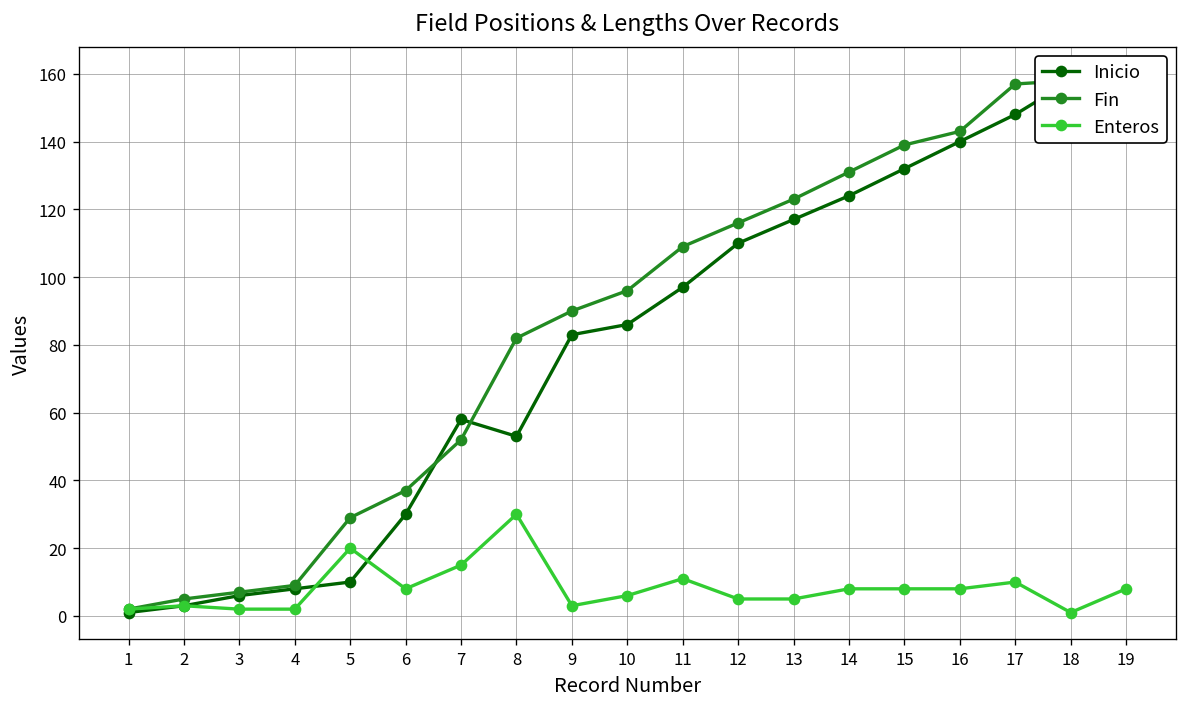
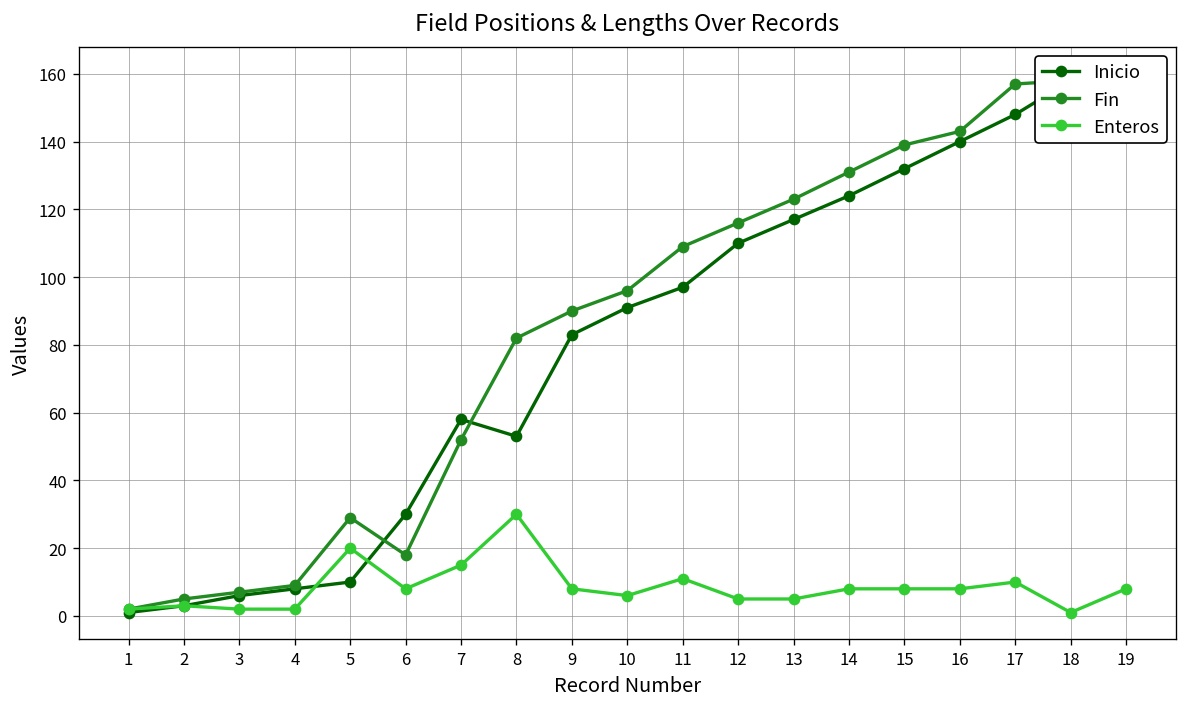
Fin, 6: 37 -> 18
Enteros, 9: 3 -> 8
Inicio, 10: 86 -> 91
